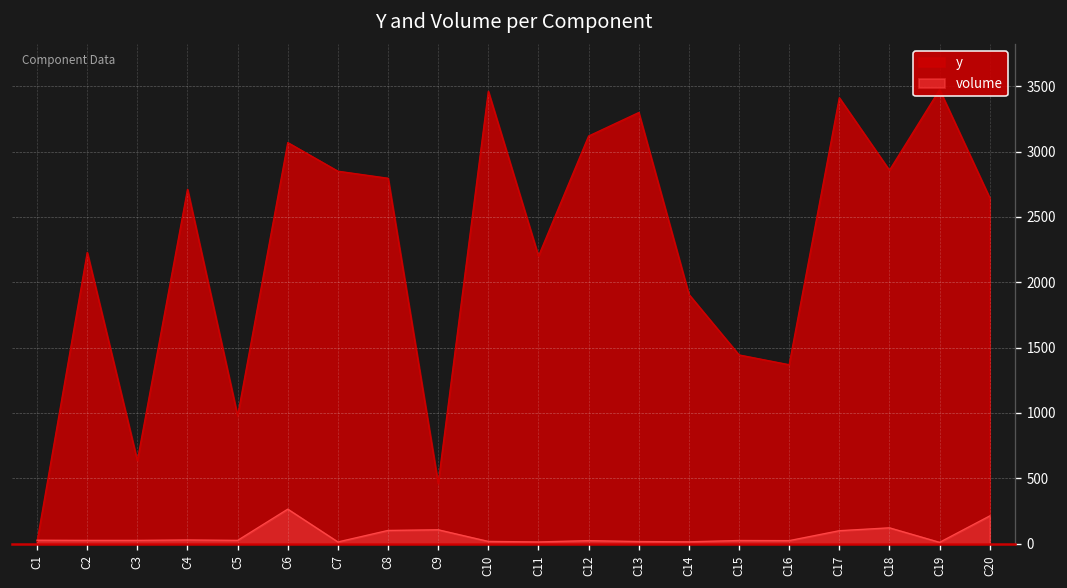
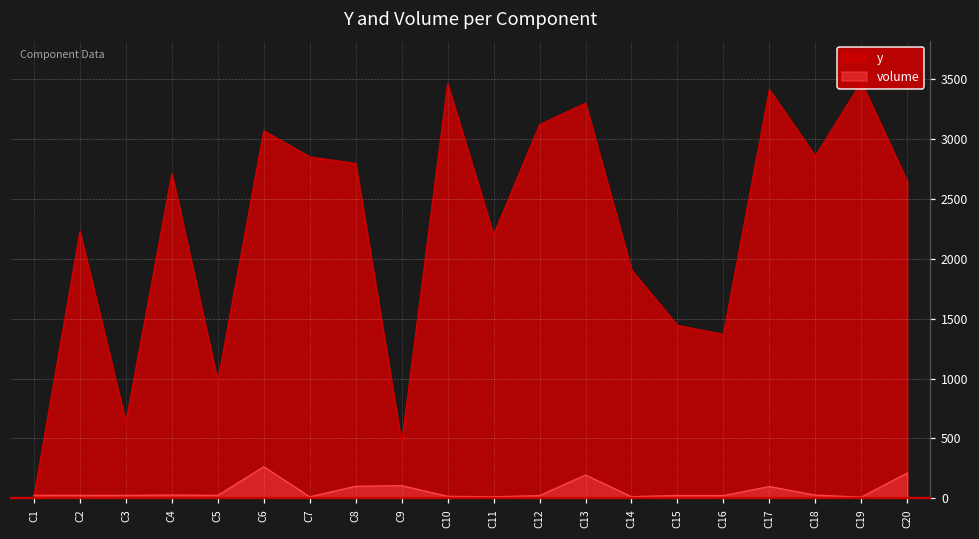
volume, C13: 20 -> 200
volume, C18: 120 -> 30
